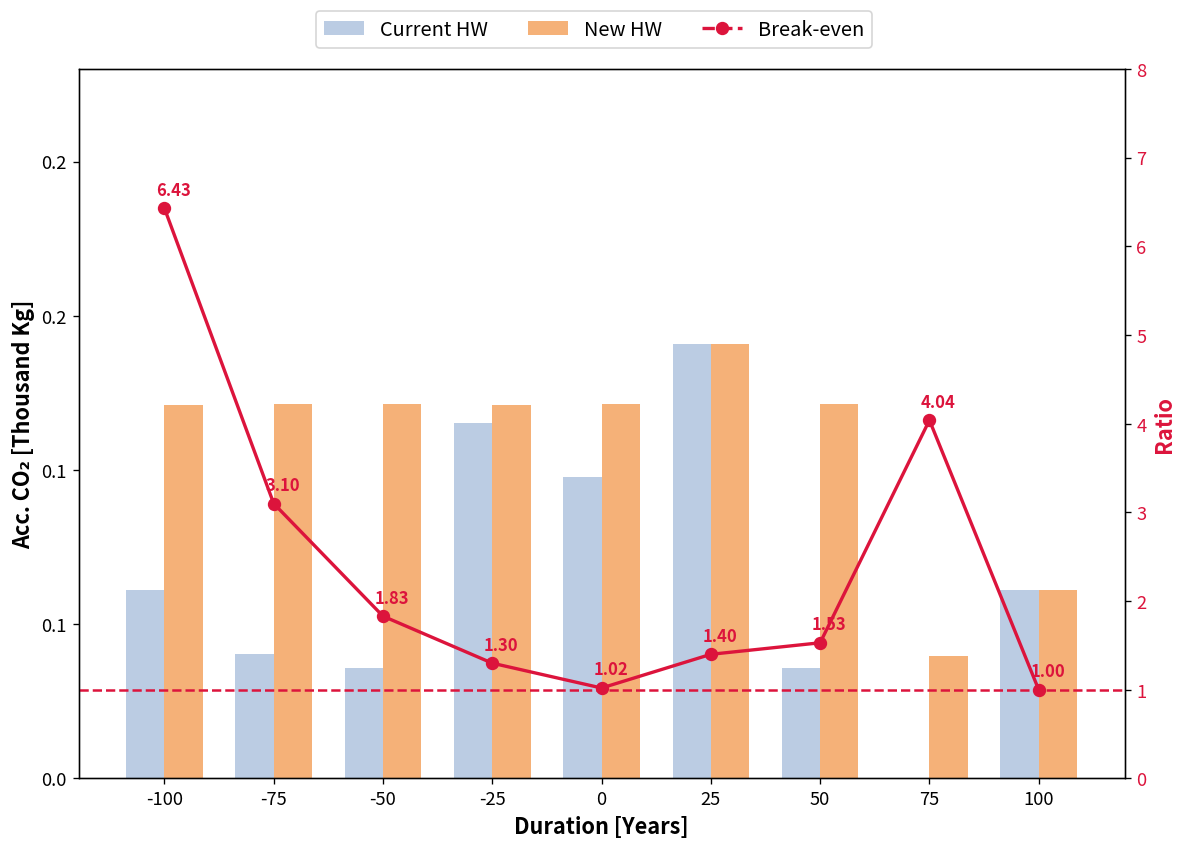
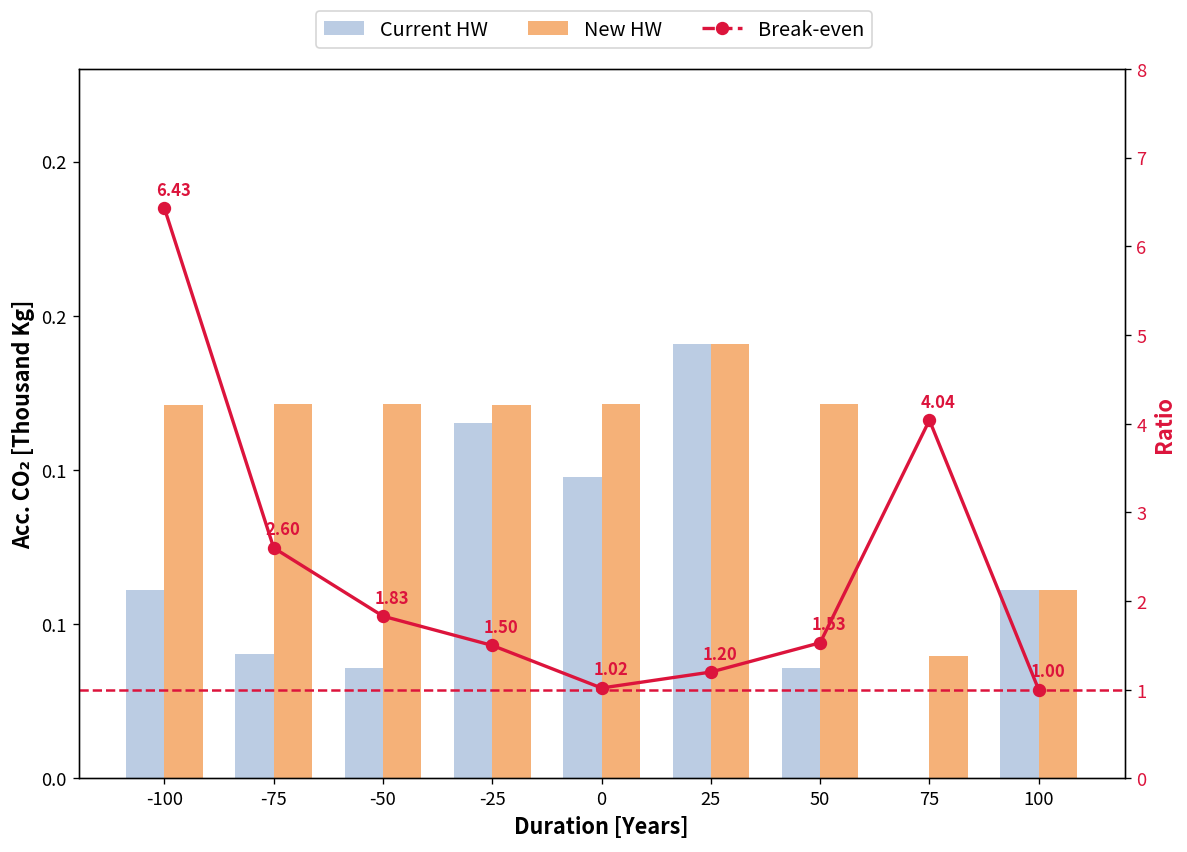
Break-even, -75: 3.10 -> 2.60
Break-even, -25: 1.30 -> 1.50
Break-even, 25: 1.40 -> 1.20
